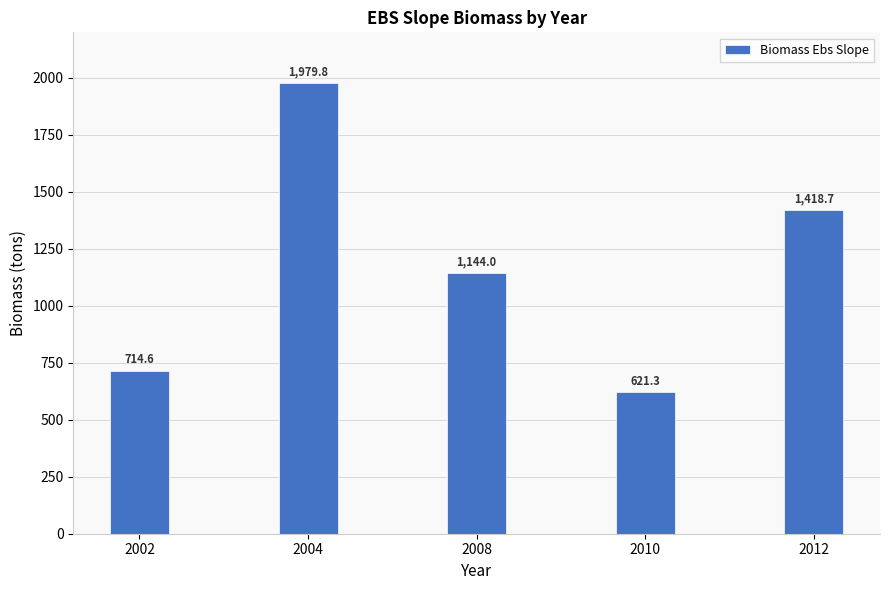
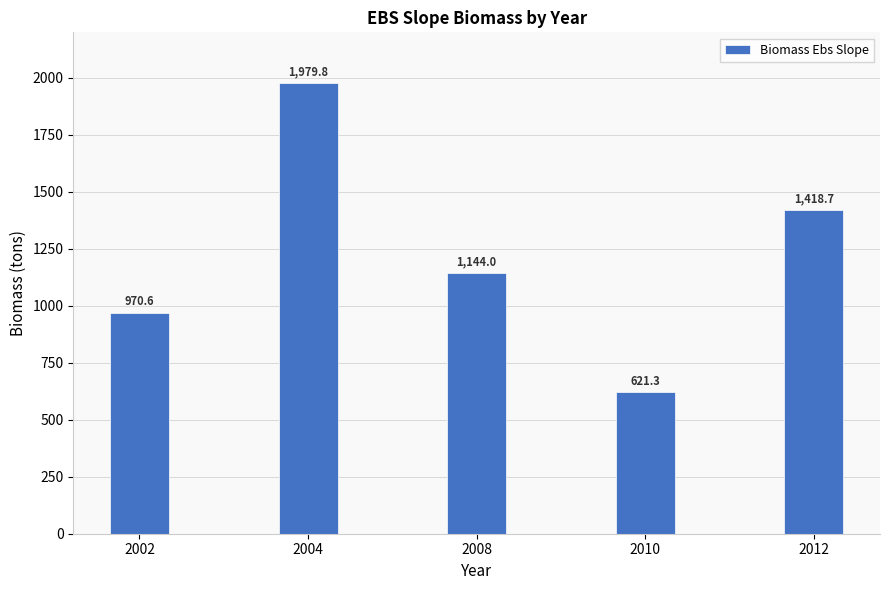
2002: 714.6 -> 970.6
